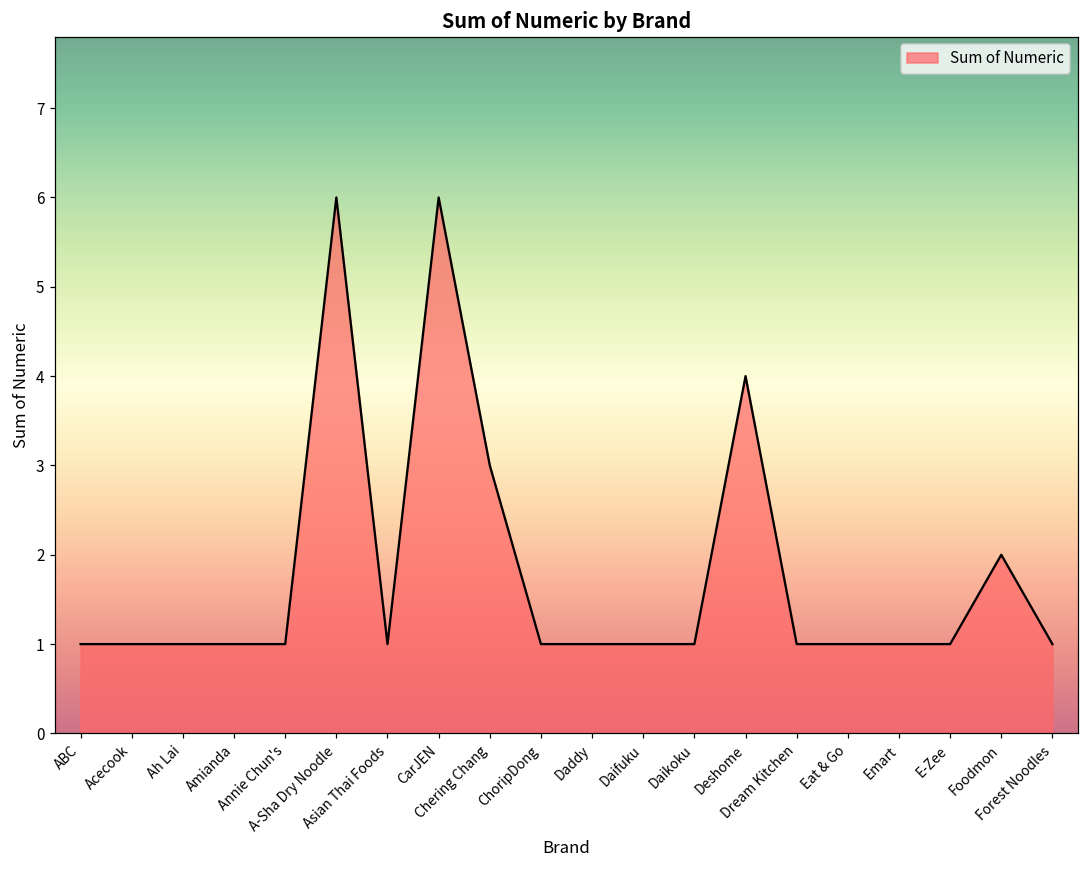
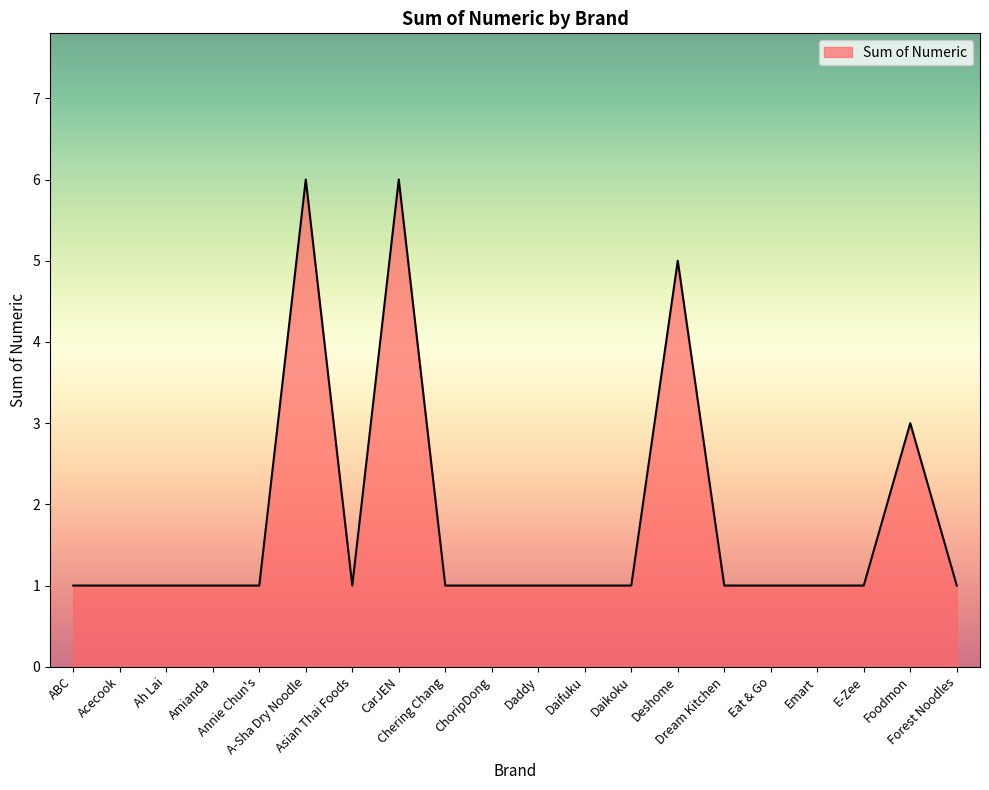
Chering Chang: 3 -> 1
Deshome: 4 -> 5
Foodmon: 2 -> 3
